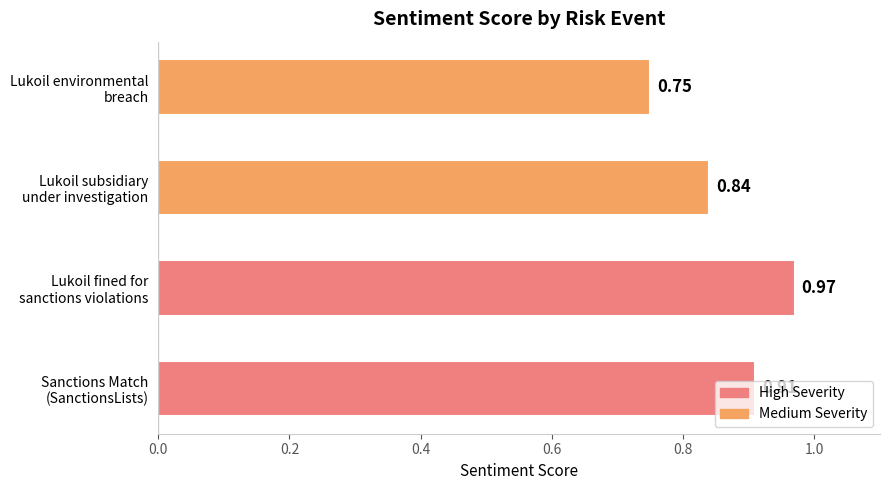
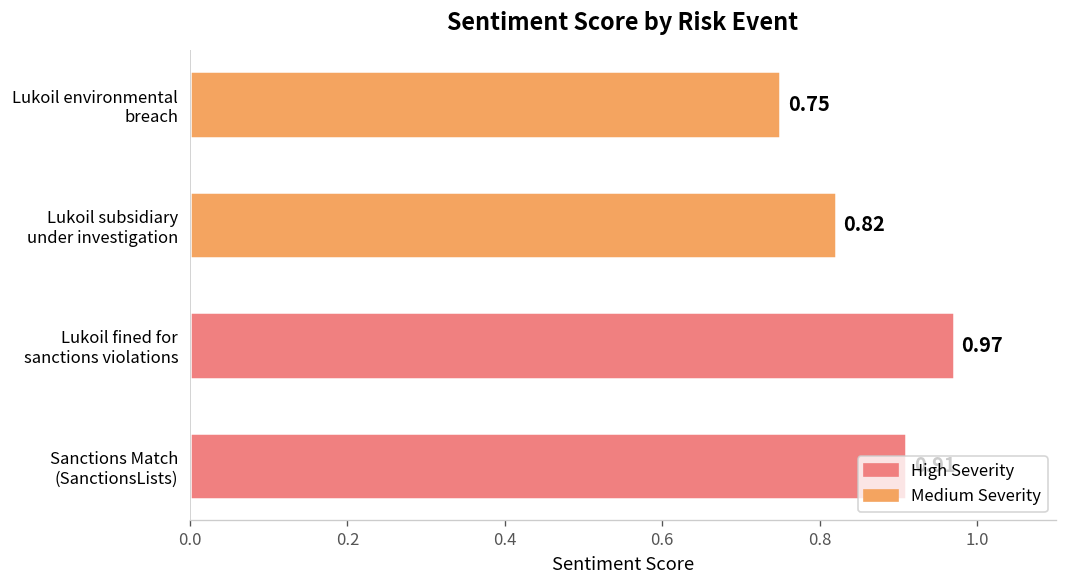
Lukoil subsidiary under investigation: 0.84 -> 0.82
